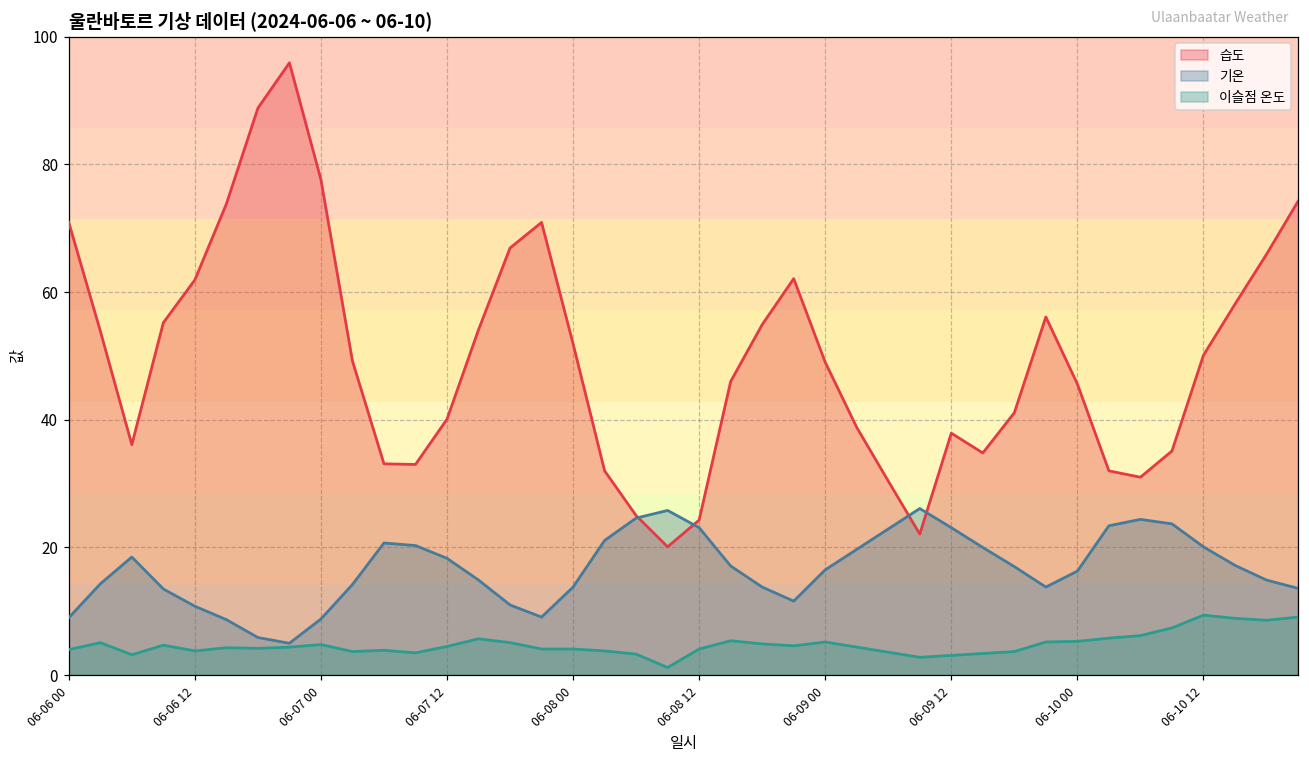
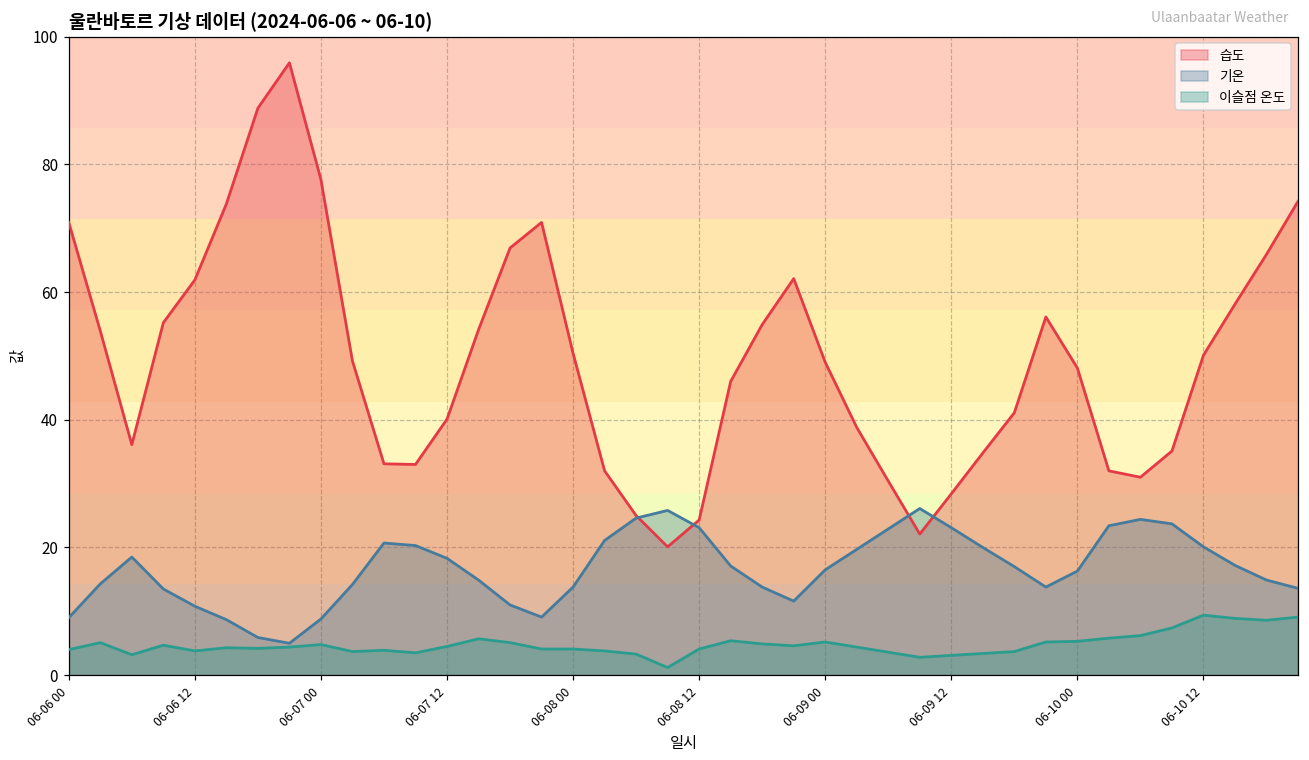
습도, 06-08 00: 52 -> 50
습도, 06-09 12: 38 -> 28
습도, 06-10 00: 46 -> 48
